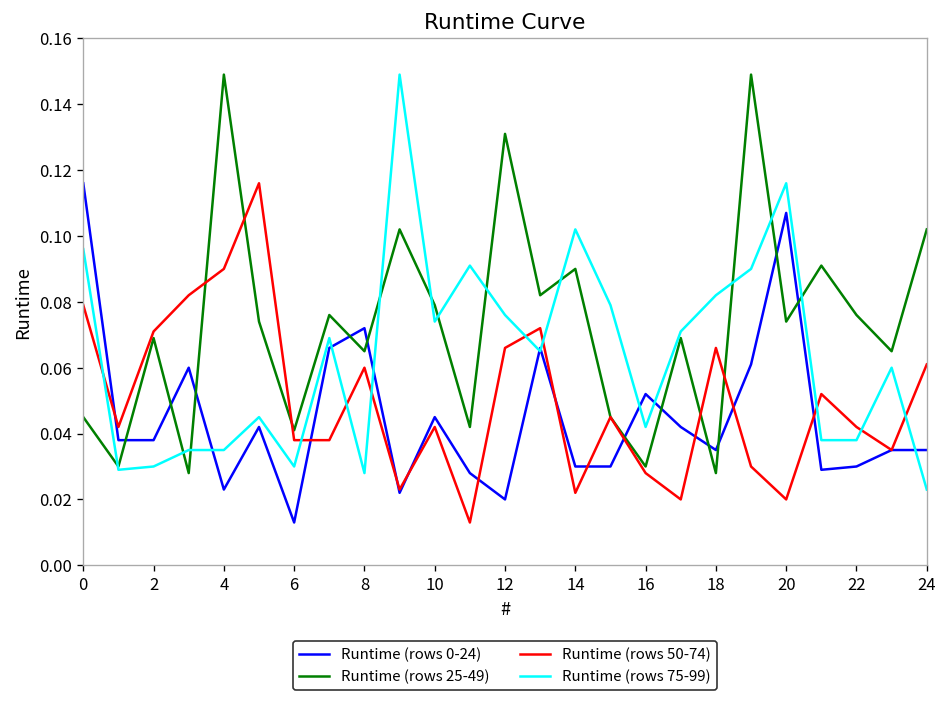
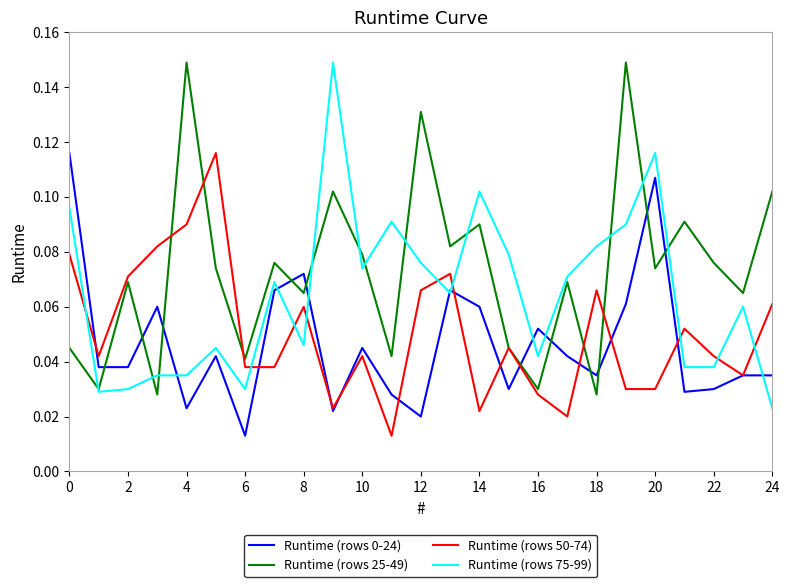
Runtime (rows 75-99), 8: 0.028 -> 0.046
Runtime (rows 0-24), 14: 0.03 -> 0.06
Runtime (rows 50-74), 20: 0.02 -> 0.03
